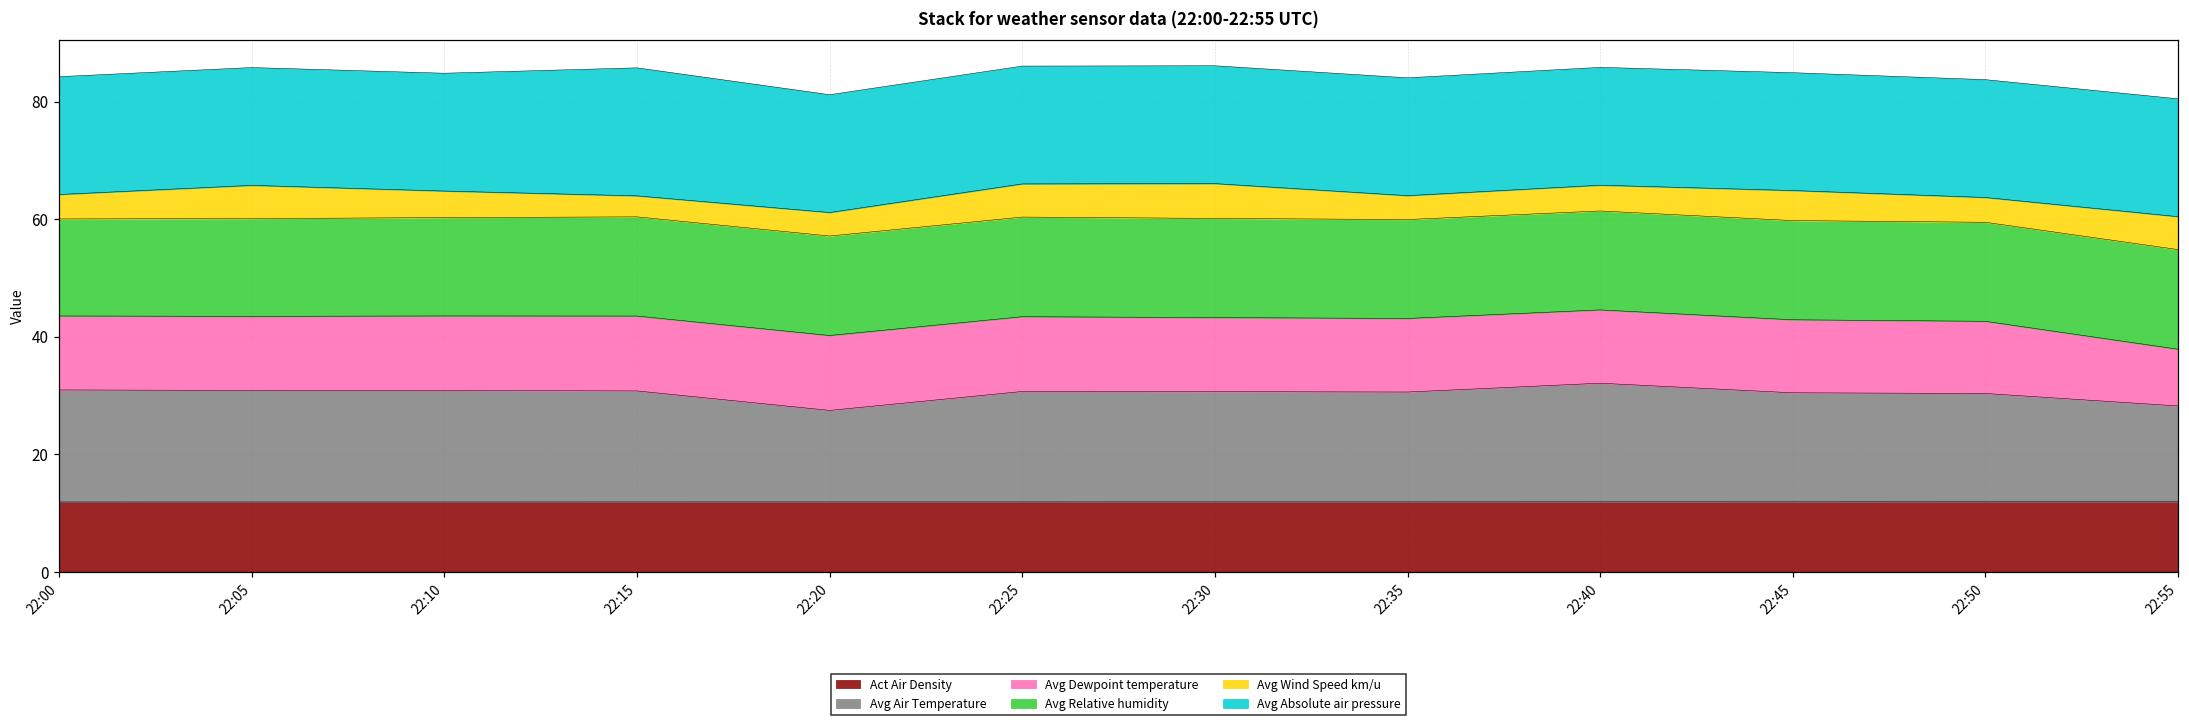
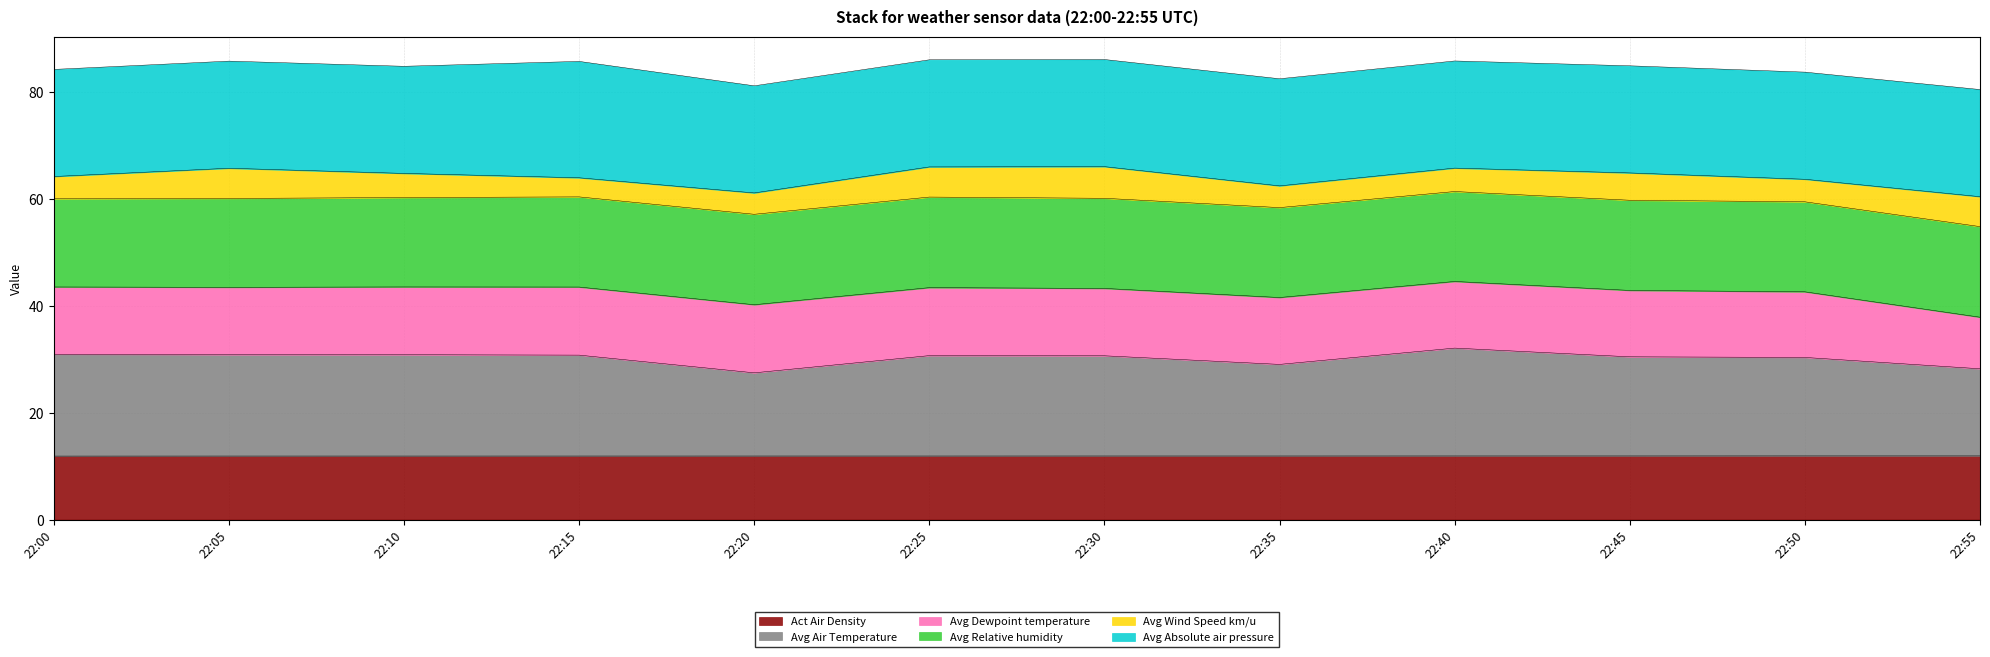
Avg Air Temperature, 22:35: 19 -> 17
